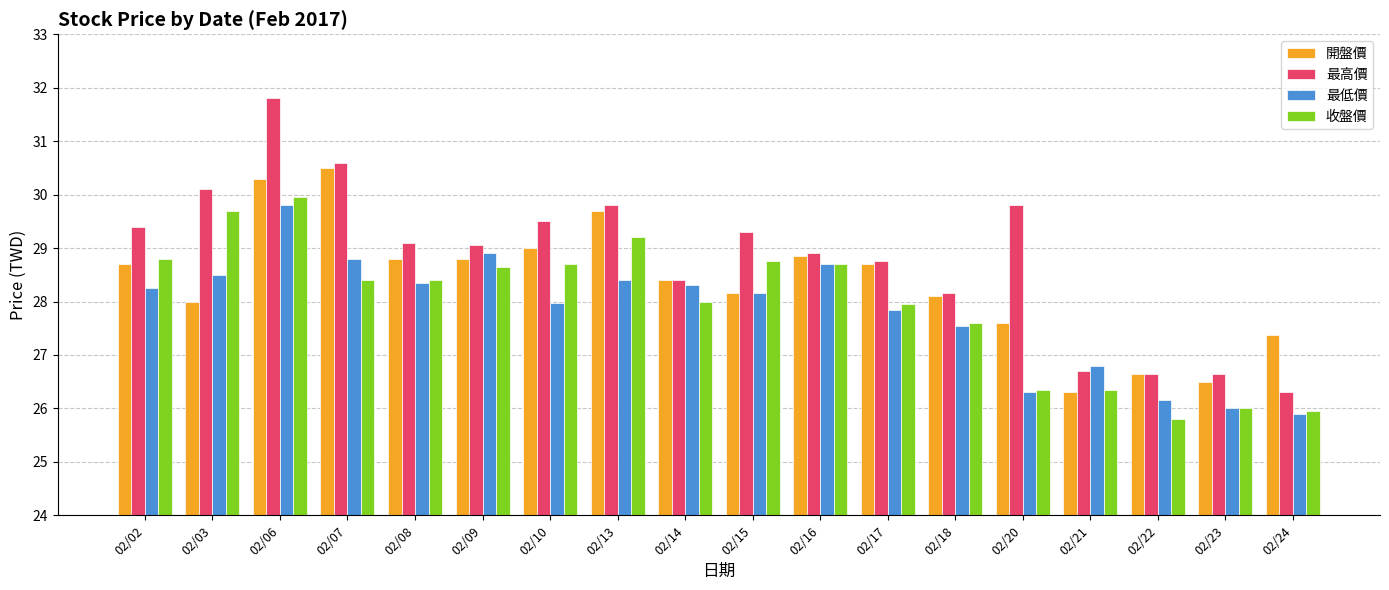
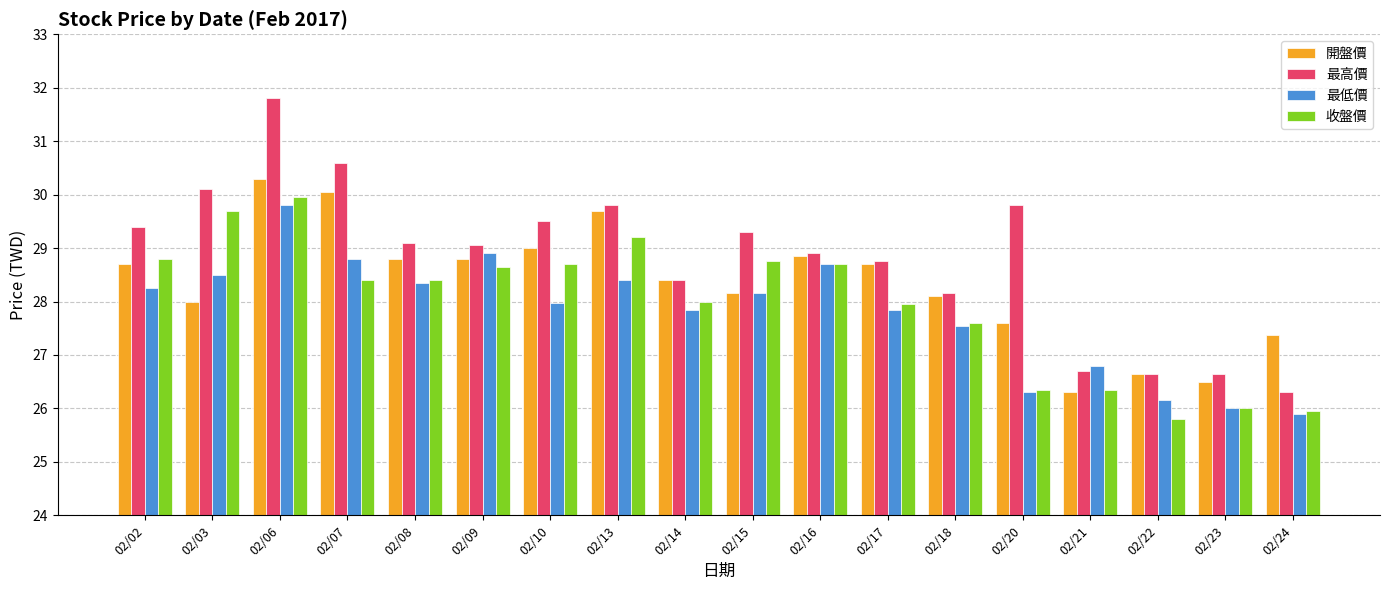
開盤價, 02/07: 30.5 -> 30.1
最低價, 02/14: 28.3 -> 27.9
